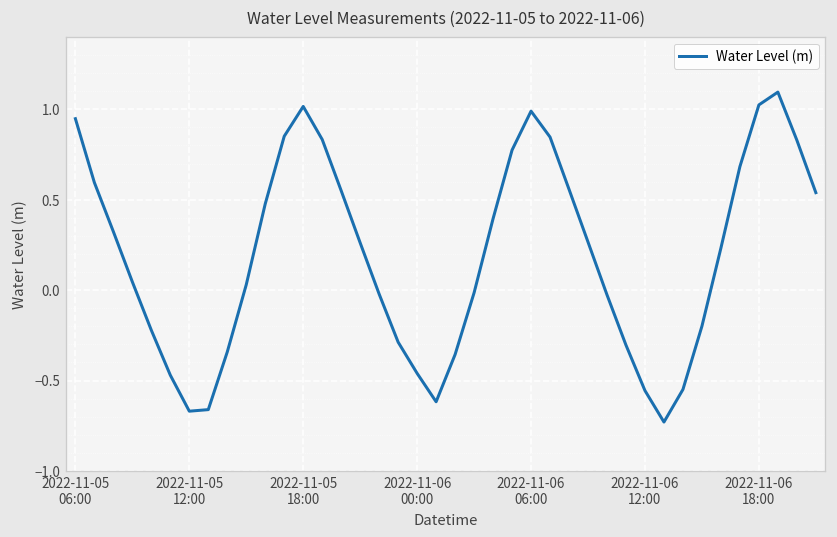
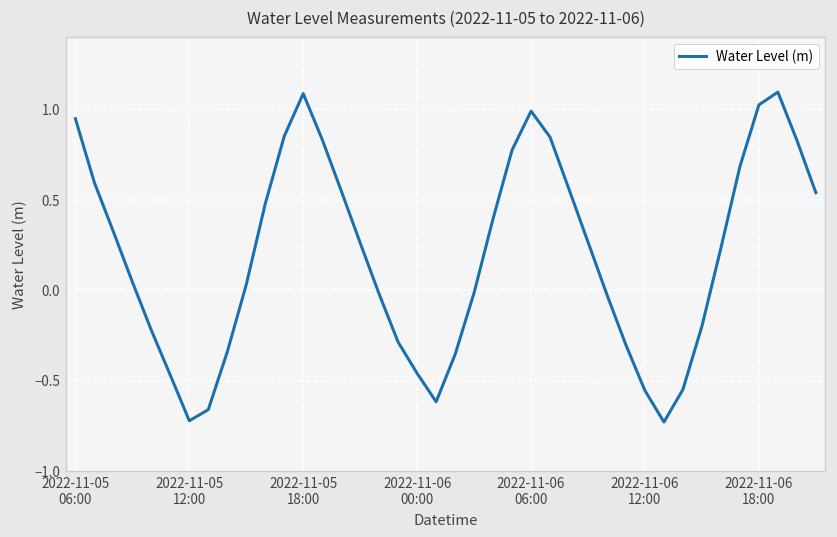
2022-11-05 12:00: -0.67 -> -0.72
2022-11-05 18:00: 1.02 -> 1.09
